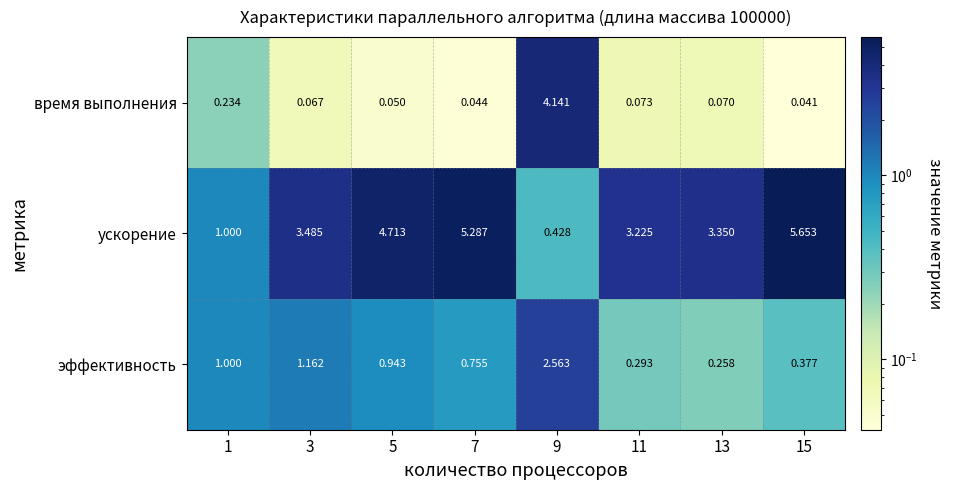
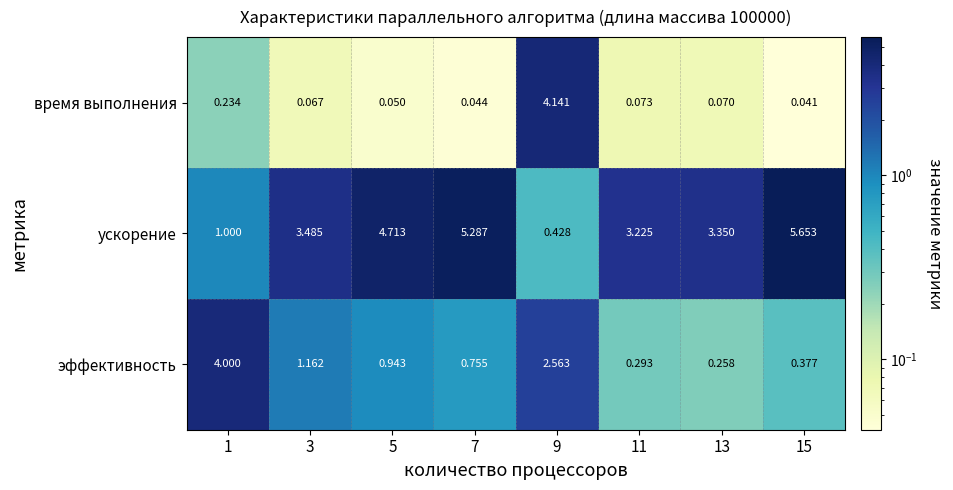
эффективность, 1: 1.000 -> 4.000
